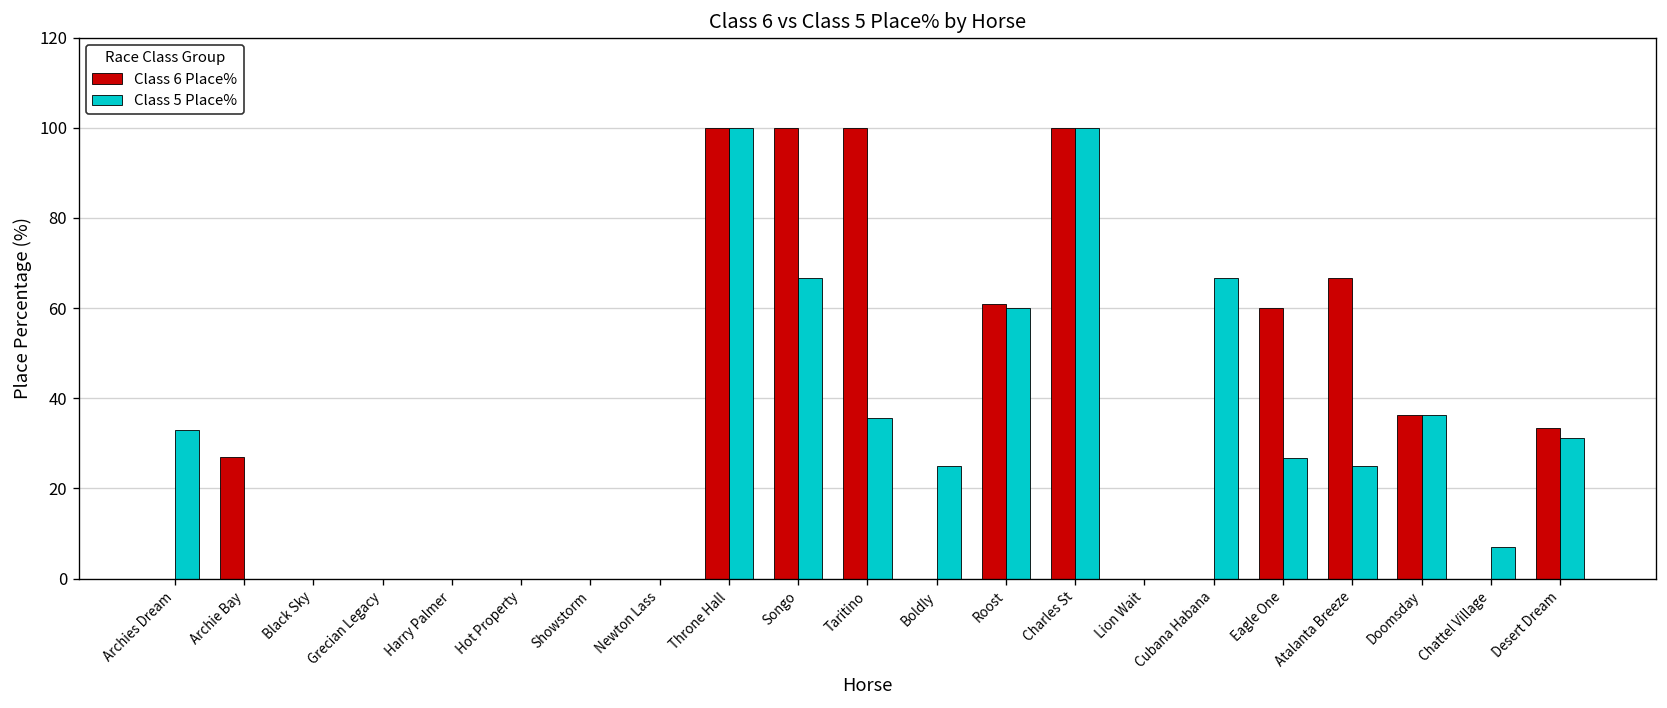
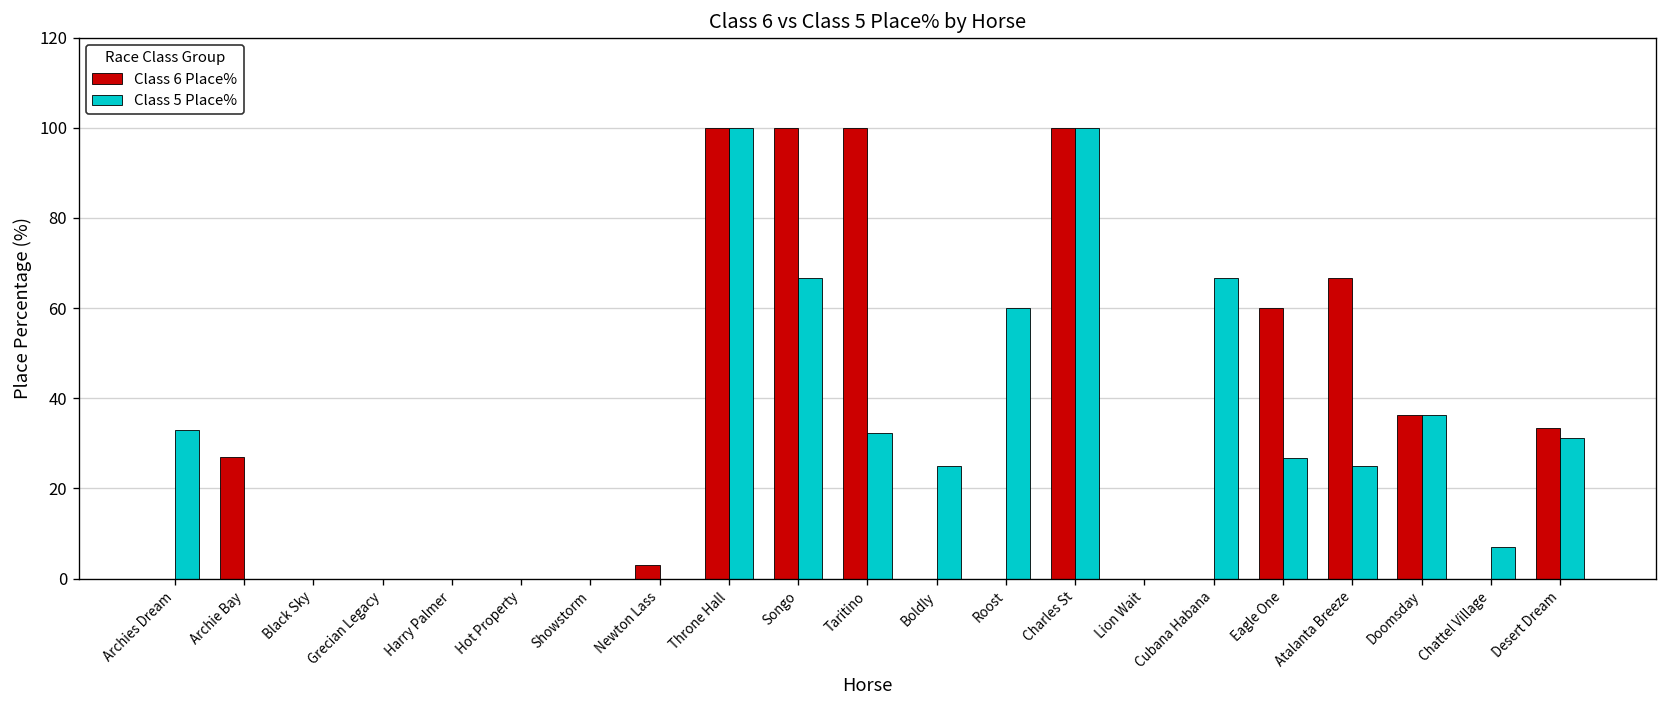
Class 6 Place%, Newton Lass: 0 -> 3
Class 5 Place%, Taritino: 36 -> 32
Class 6 Place%, Roost: 61 -> 0
